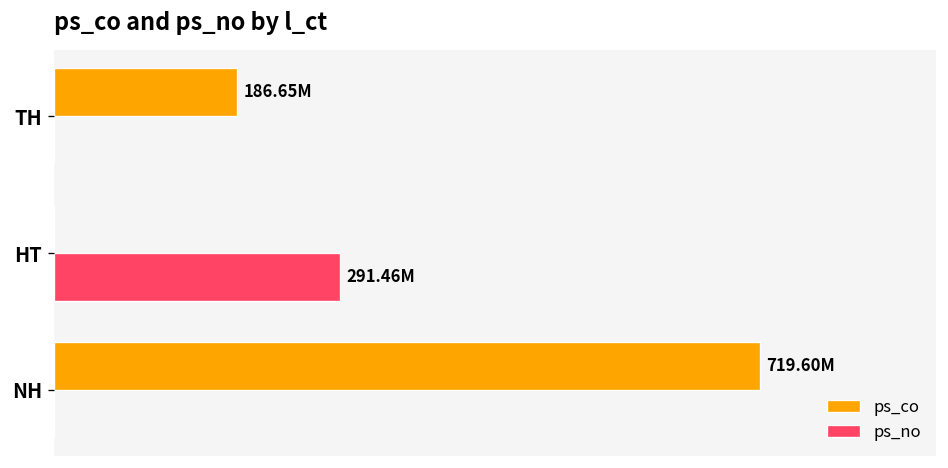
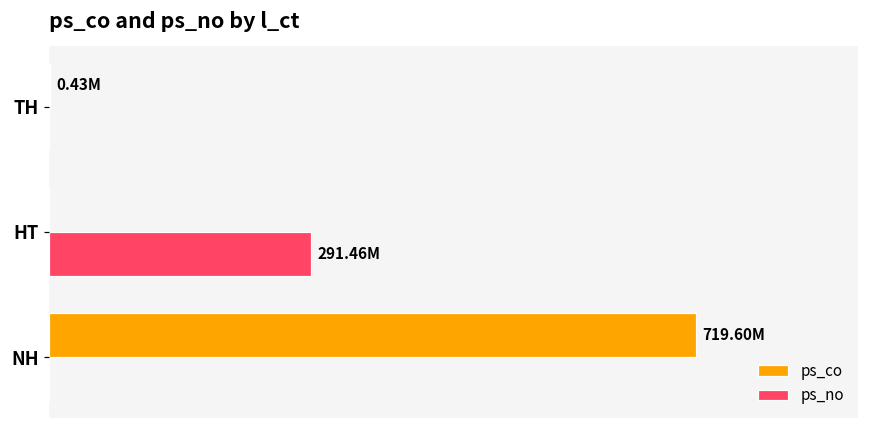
ps_co, TH: 186.65M -> 0.43M
